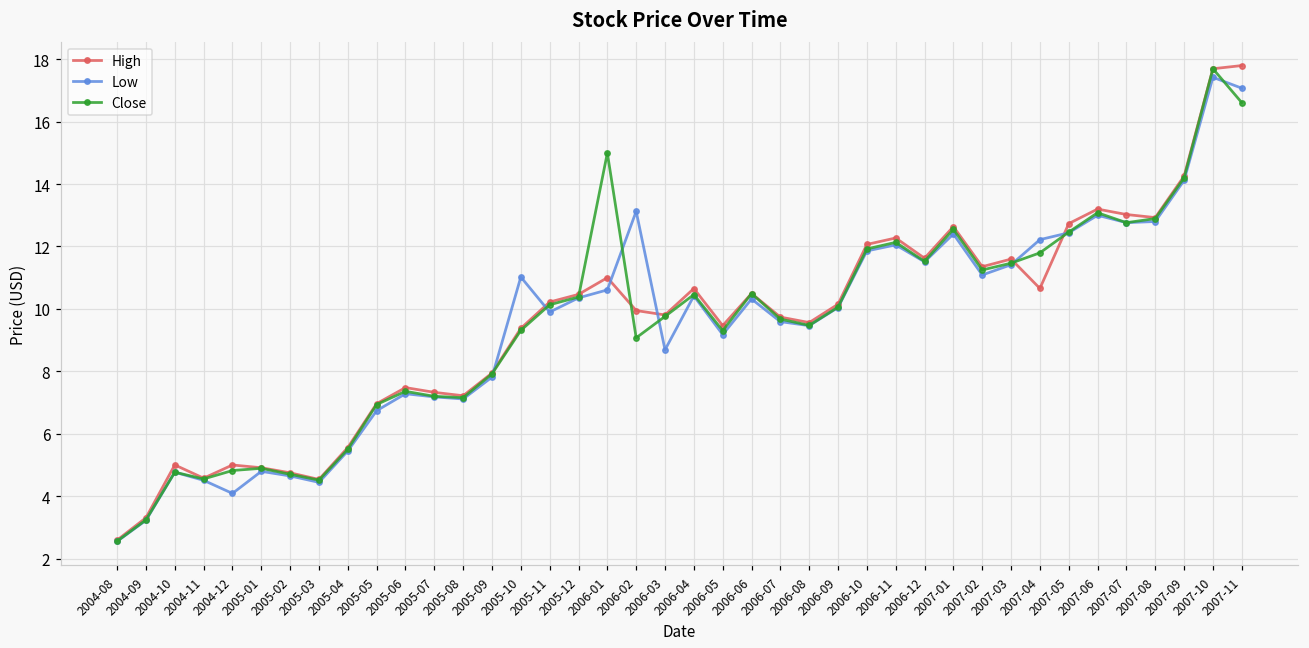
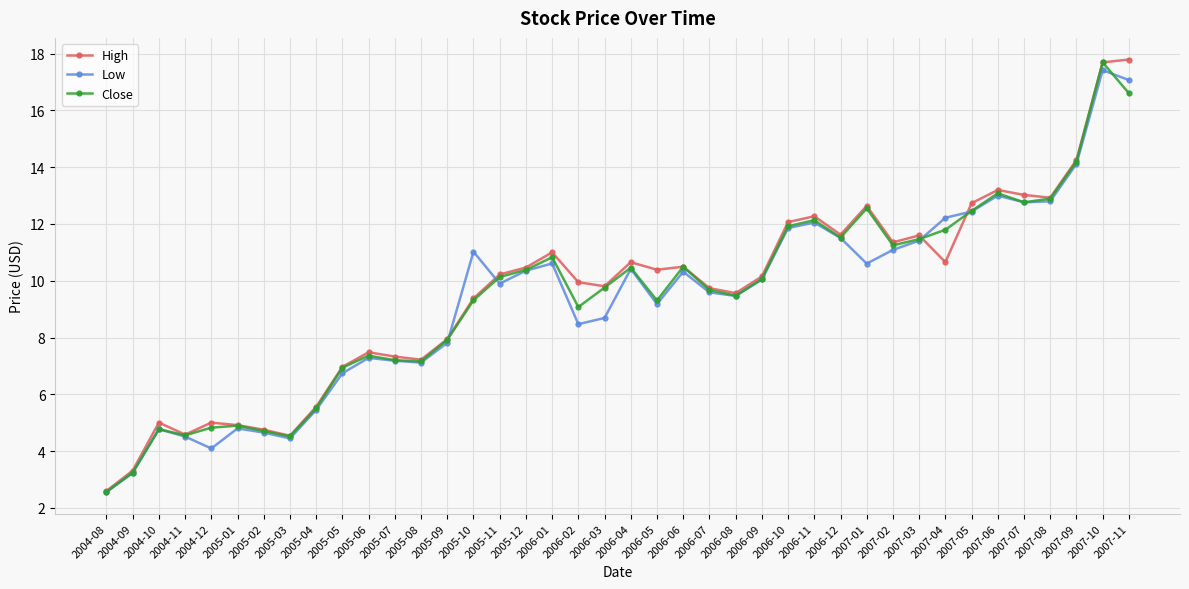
Close, 2006-01: 15.0 -> 10.8
Low, 2006-02: 13.1 -> 8.5
High, 2006-05: 9.5 -> 10.4
Low, 2007-01: 12.4 -> 10.6
